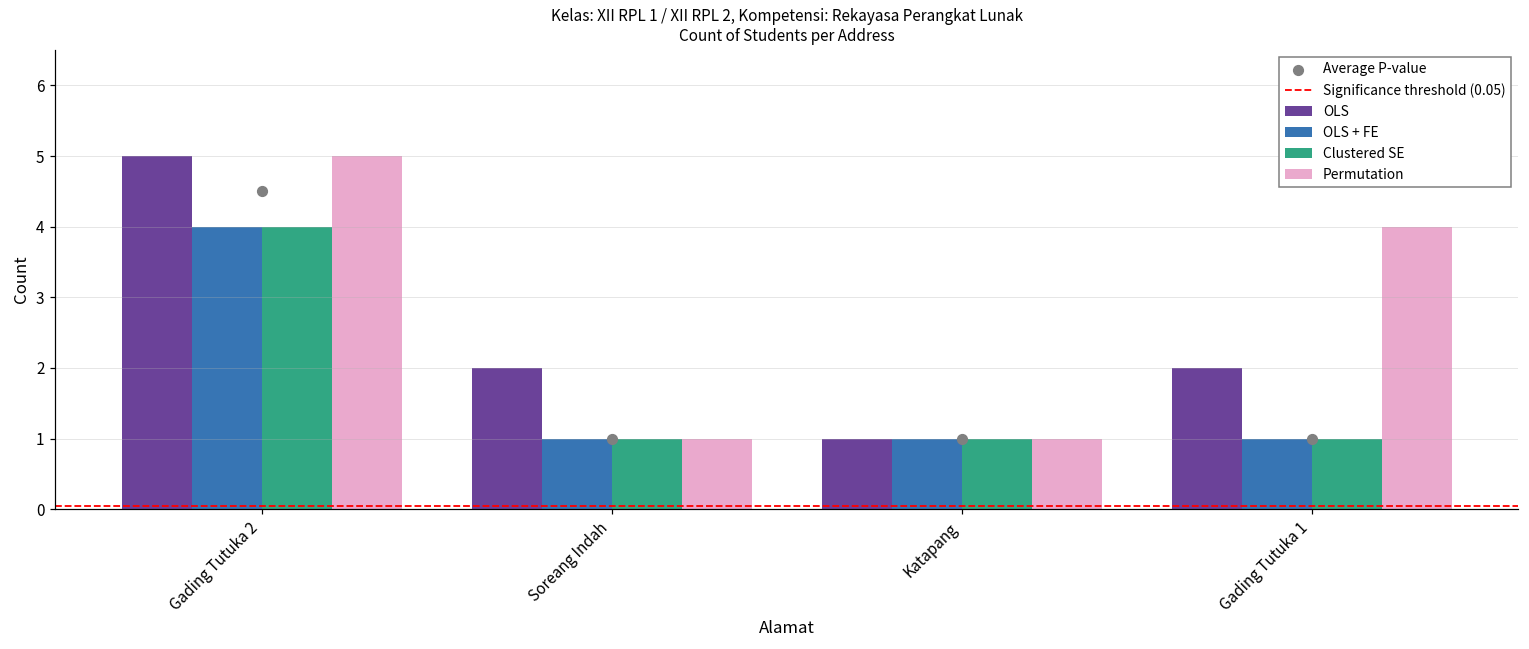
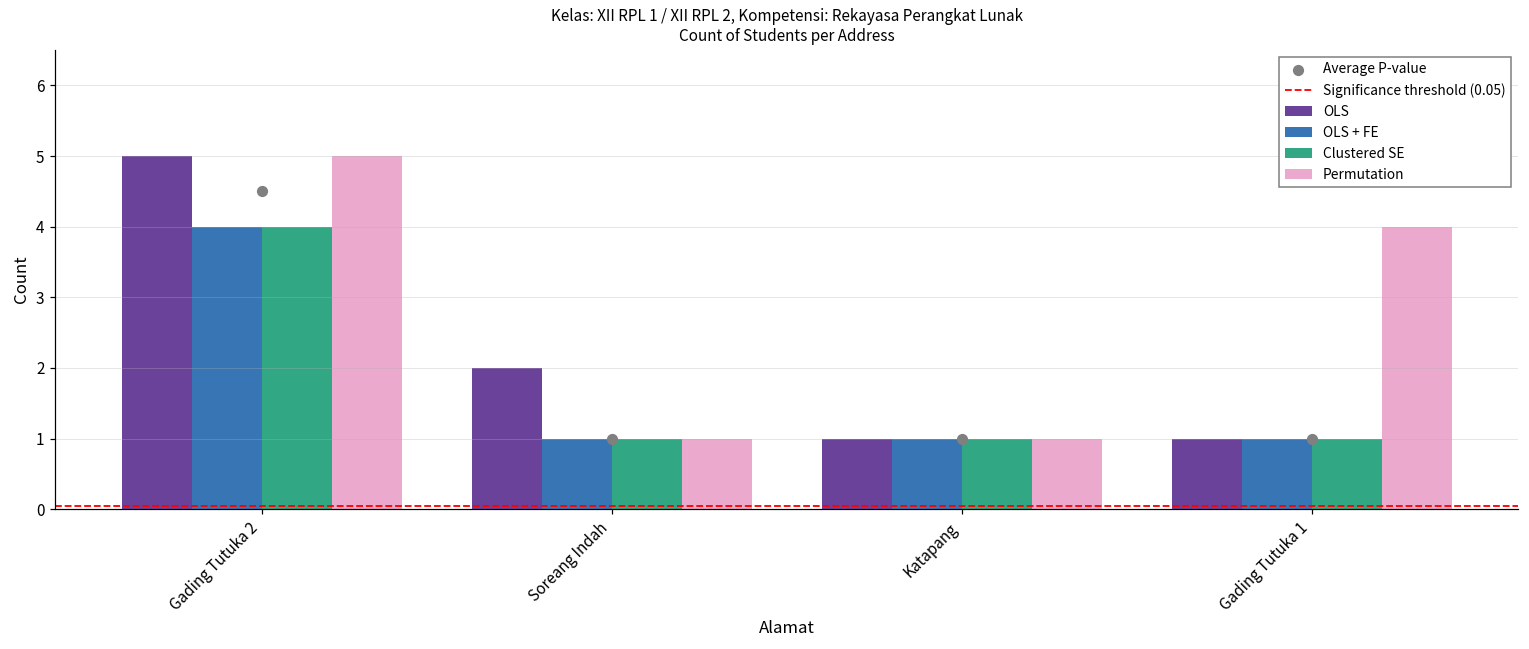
OLS, Gading Tutuka 1: 2 -> 1
